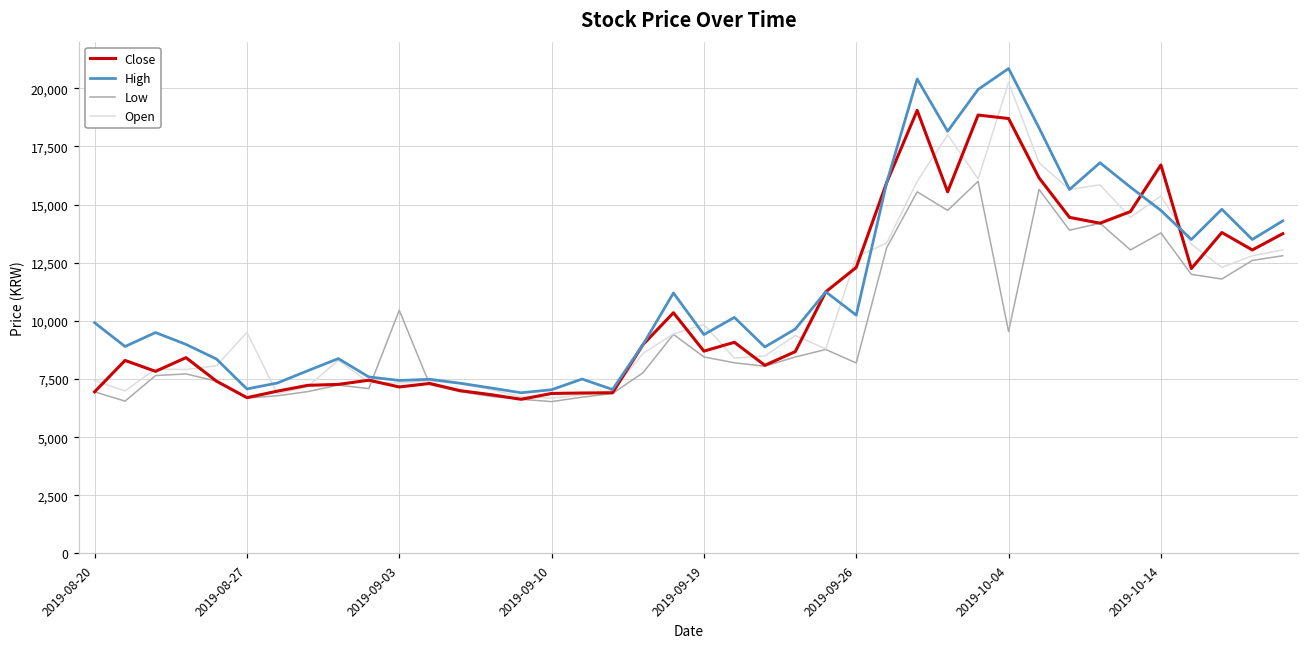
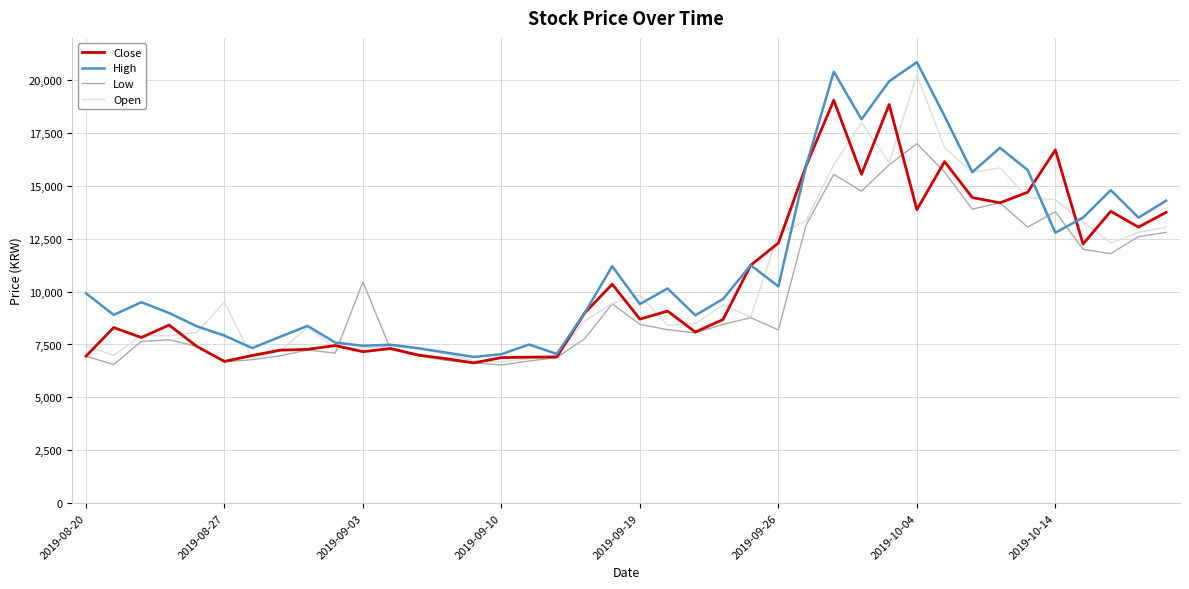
High, 2019-08-27: 7,100 -> 7,900
Close, 2019-10-04: 18,700 -> 13,900
Low, 2019-10-04: 9,500 -> 17,000
High, 2019-10-14: 14,800 -> 12,800
Open, 2019-10-14: 15,400 -> 14,400
